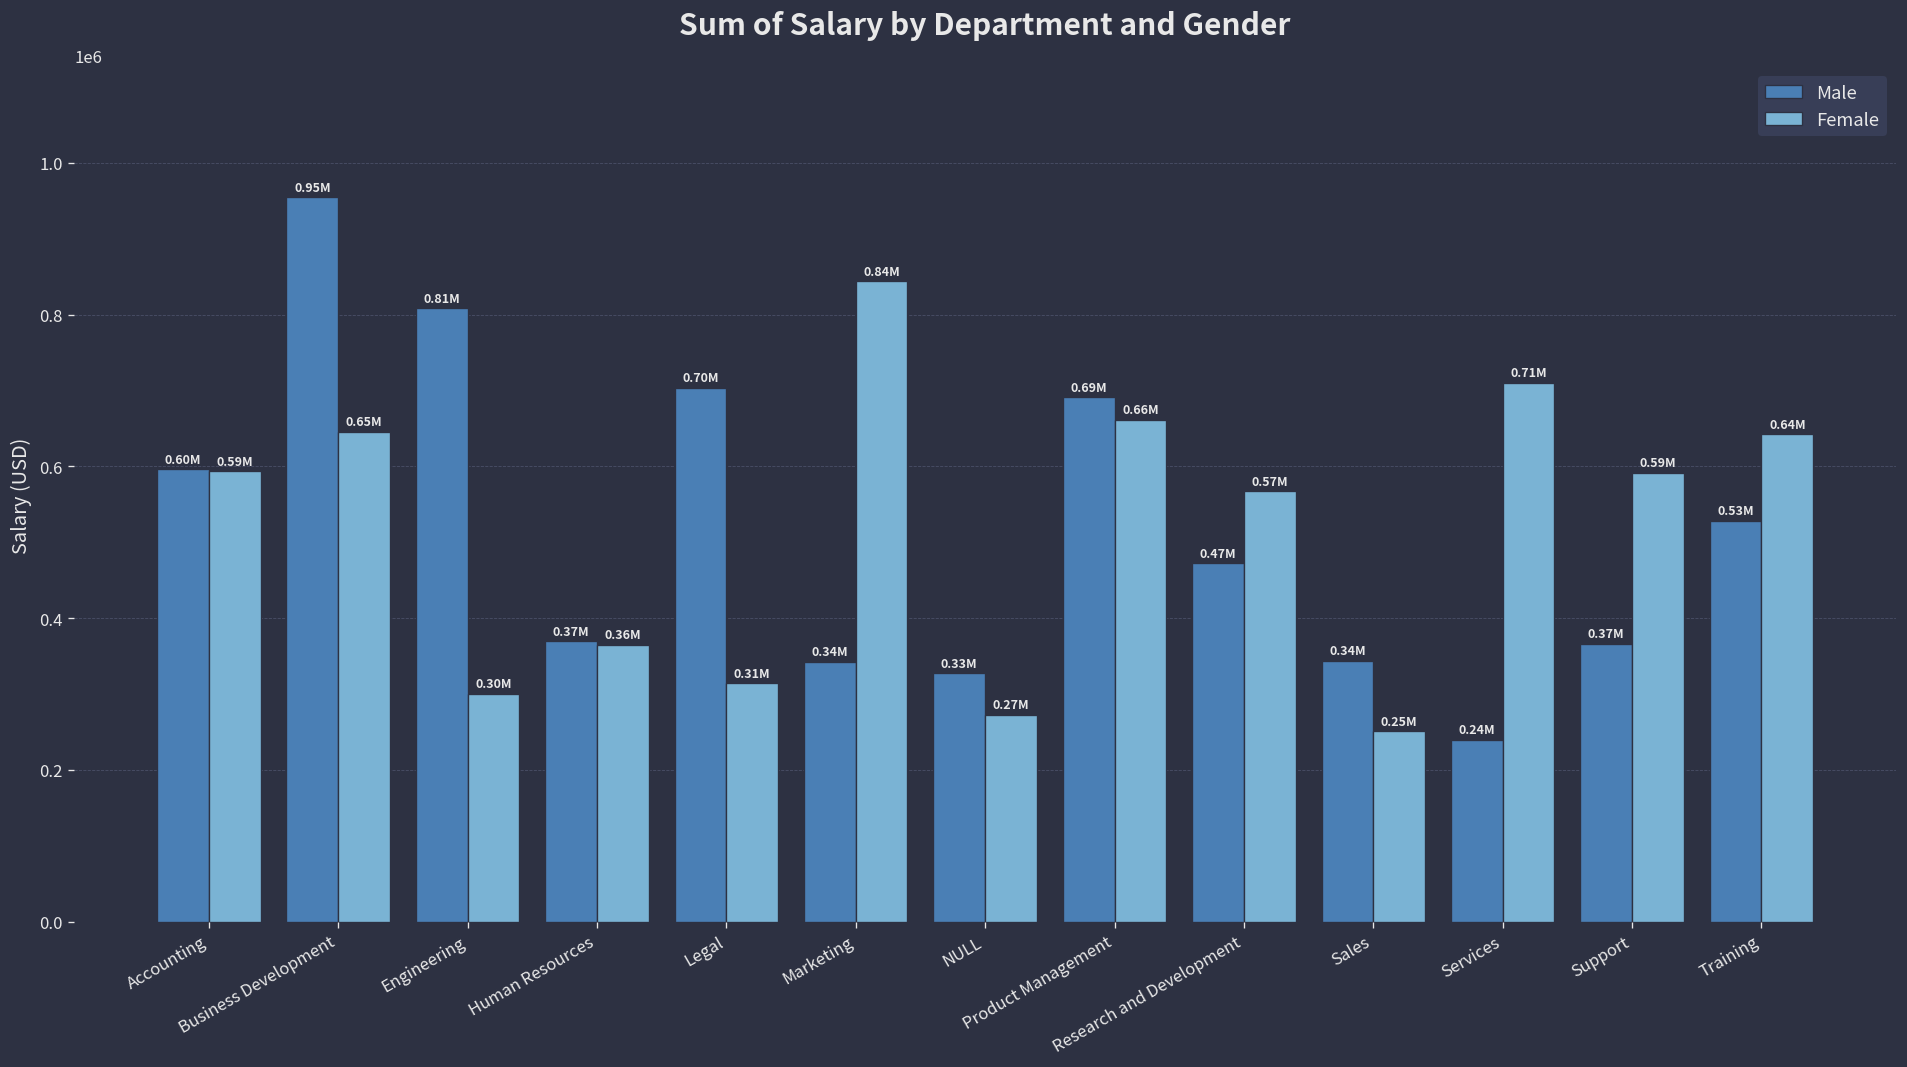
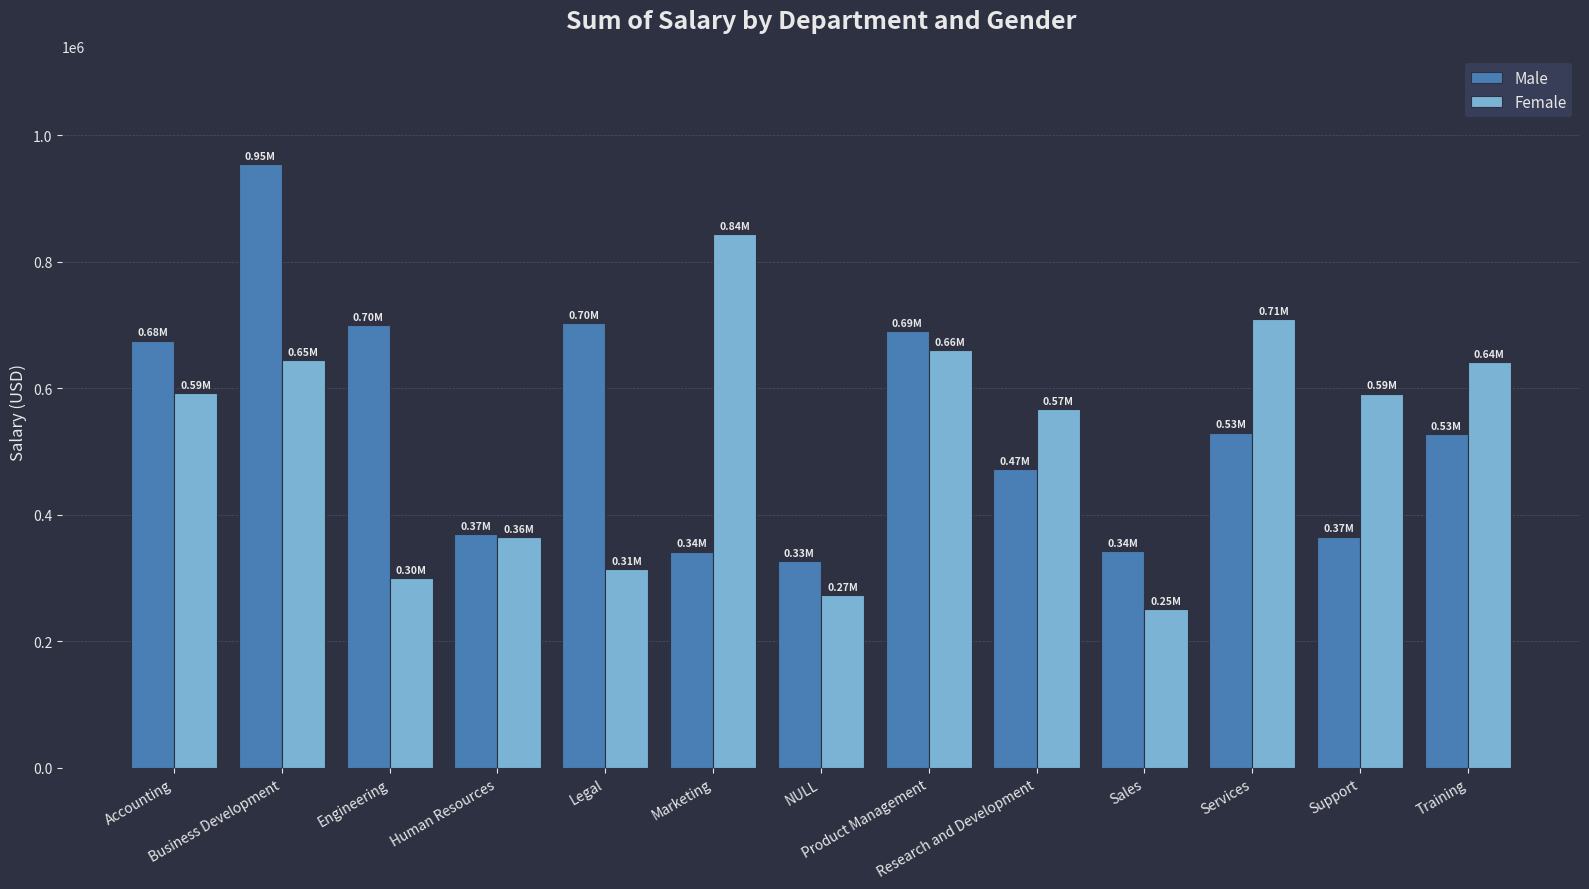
Male, Accounting: 0.60M -> 0.68M
Male, Engineering: 0.81M -> 0.70M
Male, Services: 0.24M -> 0.53M
